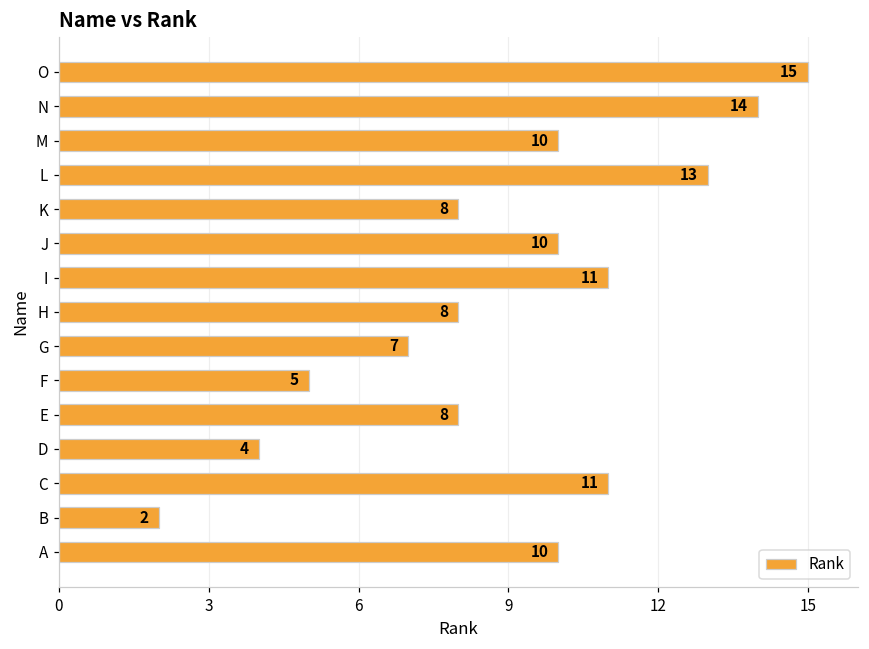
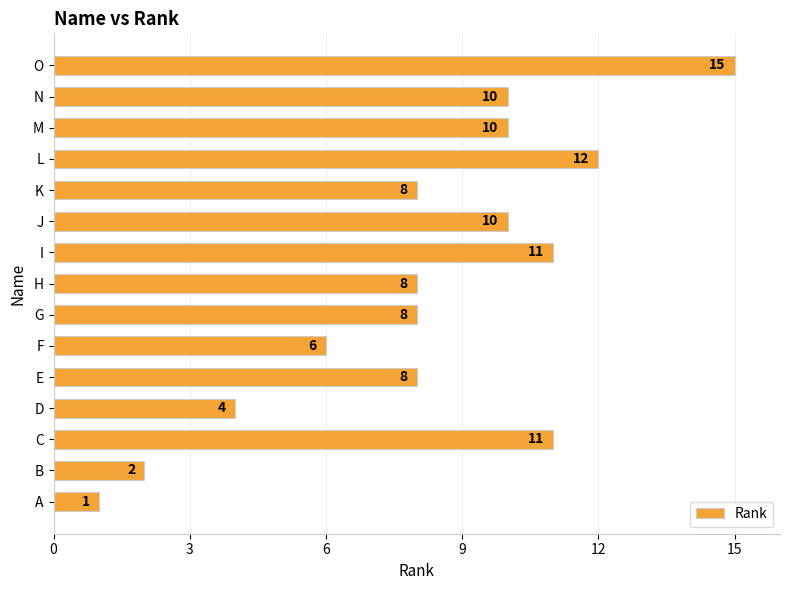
N: 14 -> 10
L: 13 -> 12
G: 7 -> 8
F: 5 -> 6
A: 10 -> 1
